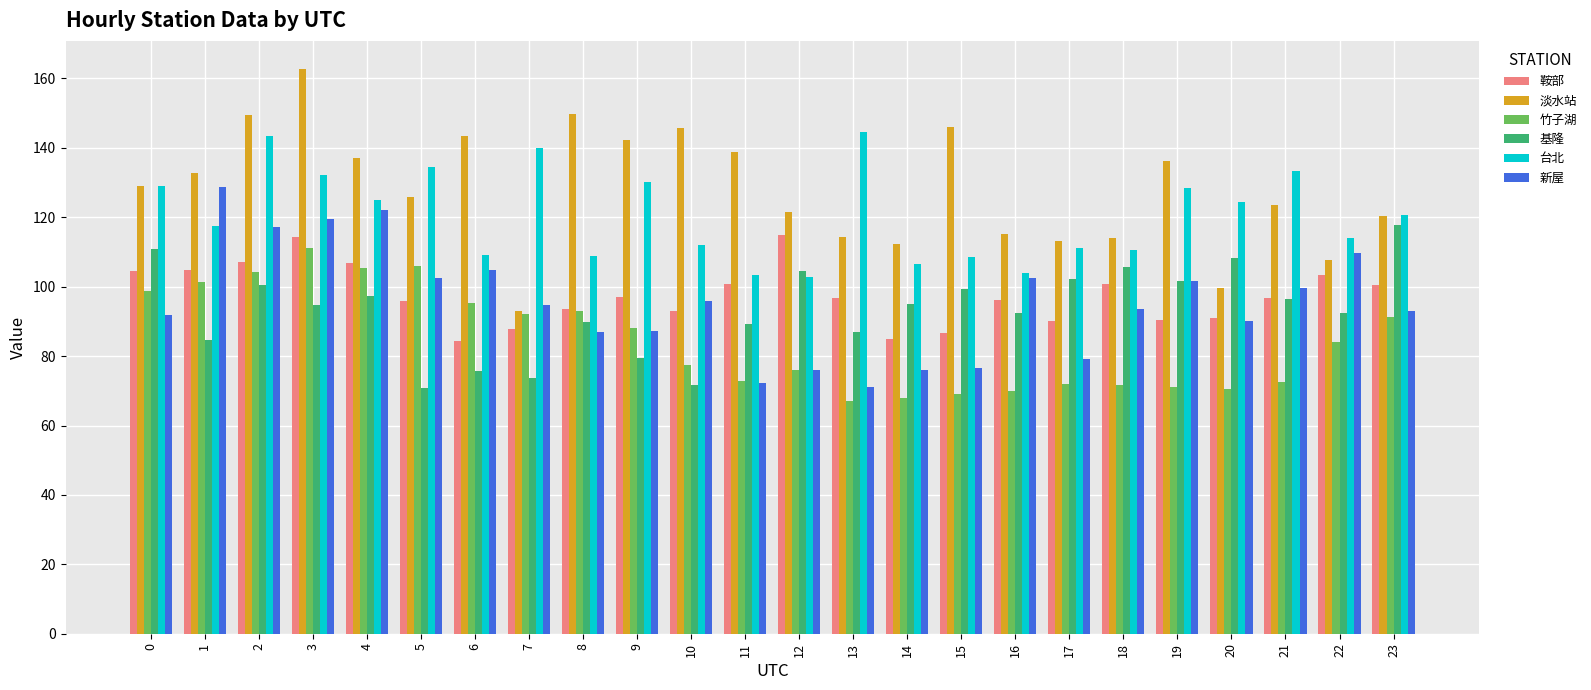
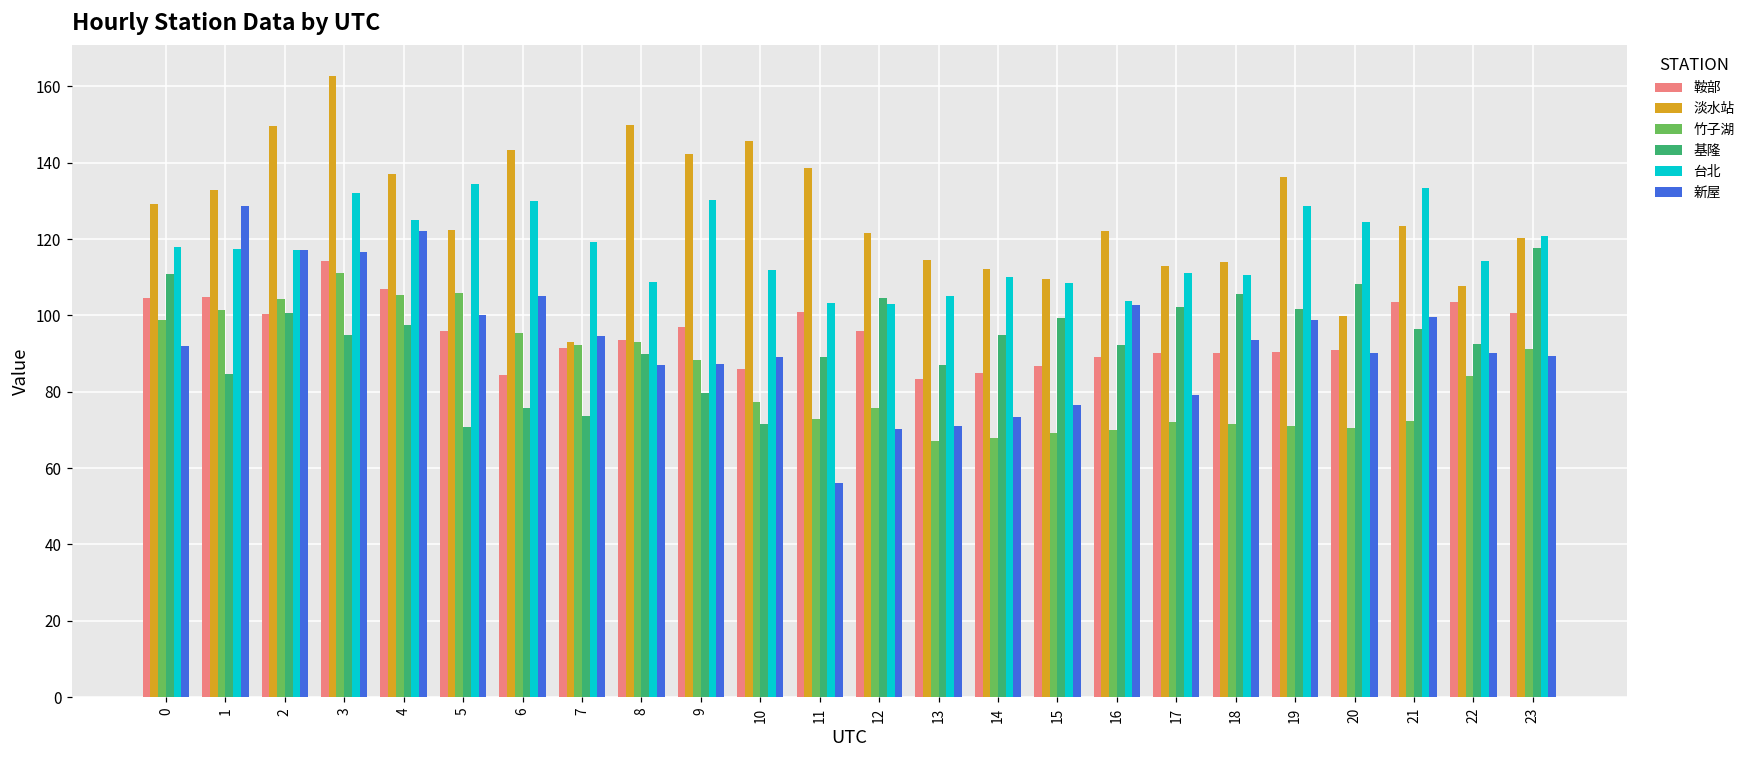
台北, 0: 129 -> 118
鞍部, 2: 107 -> 100
台北, 2: 144 -> 117
新屋, 3: 120 -> 117
淡水站, 5: 126 -> 122
新屋, 5: 102 -> 100
台北, 6: 109 -> 130
鞍部, 7: 88 -> 91
台北, 7: 140 -> 119
鞍部, 10: 93 -> 86
新屋, 10: 96 -> 89
新屋, 11: 72 -> 56
鞍部, 12: 115 -> 96
新屋, 12: 76 -> 70
鞍部, 13: 97 -> 83
台北, 13: 144 -> 105
台北, 14: 106 -> 110
新屋, 14: 76 -> 73
淡水站, 15: 146 -> 110
鞍部, 16: 96 -> 89
淡水站, 16: 115 -> 122
鞍部, 18: 101 -> 90
新屋, 19: 102 -> 99
鞍部, 21: 97 -> 104
新屋, 22: 110 -> 90
新屋, 23: 93 -> 89
